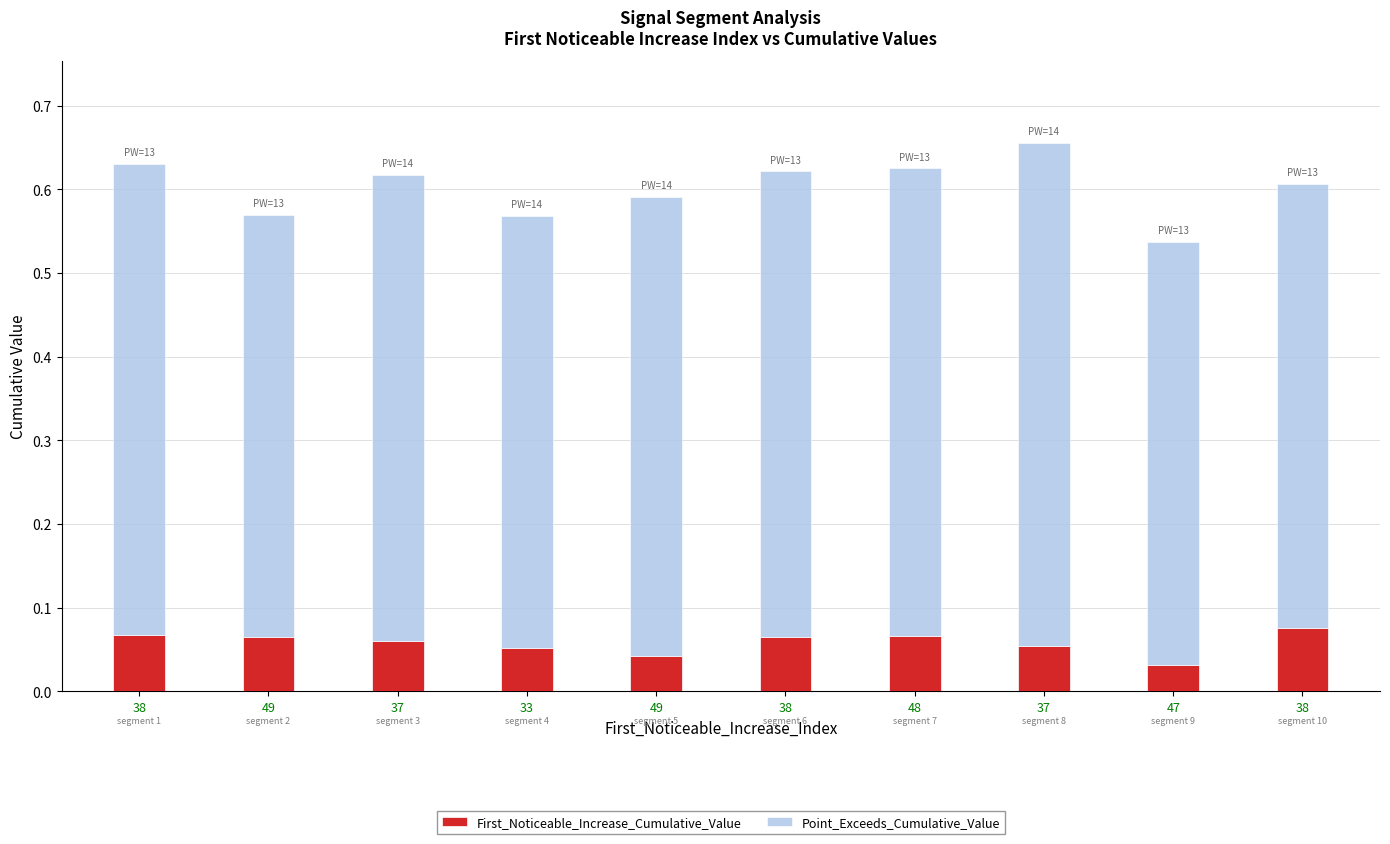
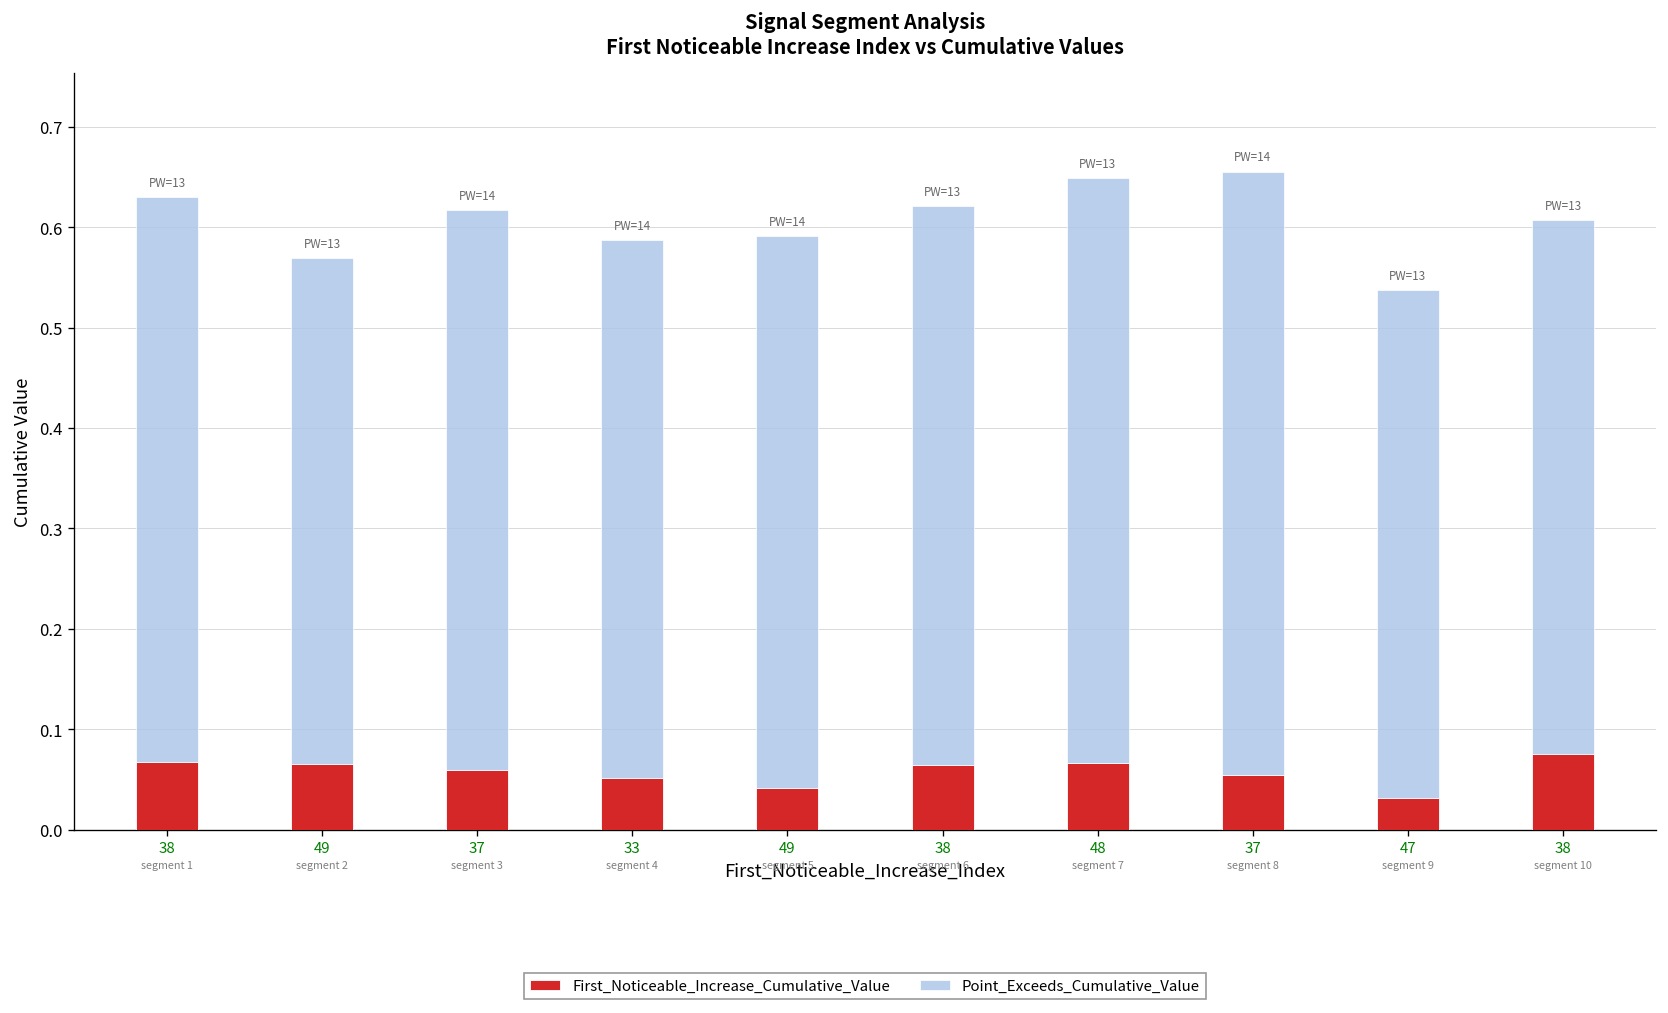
Point_Exceeds_Cumulative_Value, 33: 0.52 -> 0.54
Point_Exceeds_Cumulative_Value, 48: 0.56 -> 0.58
